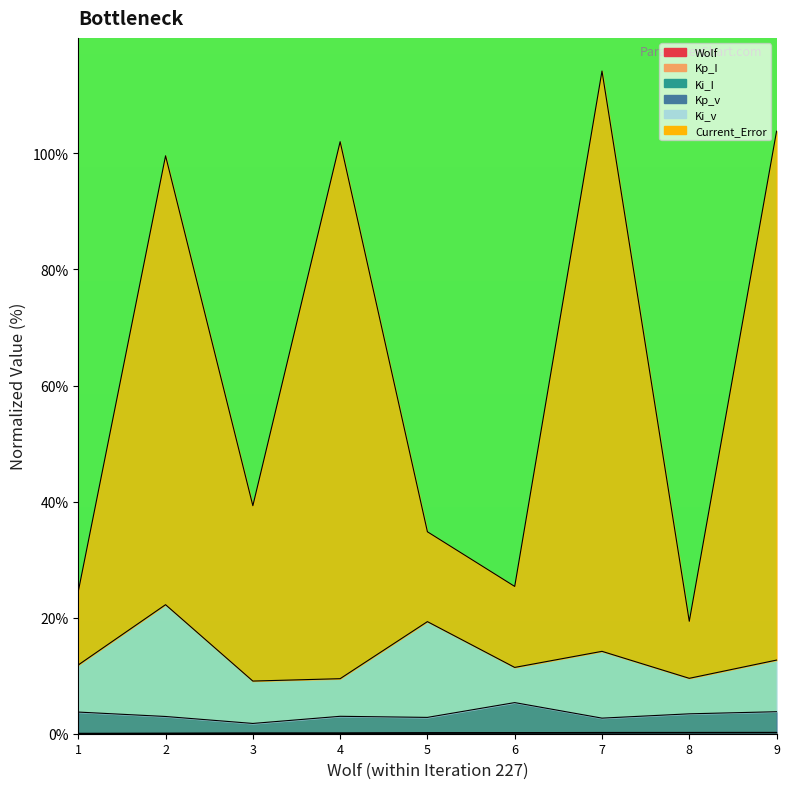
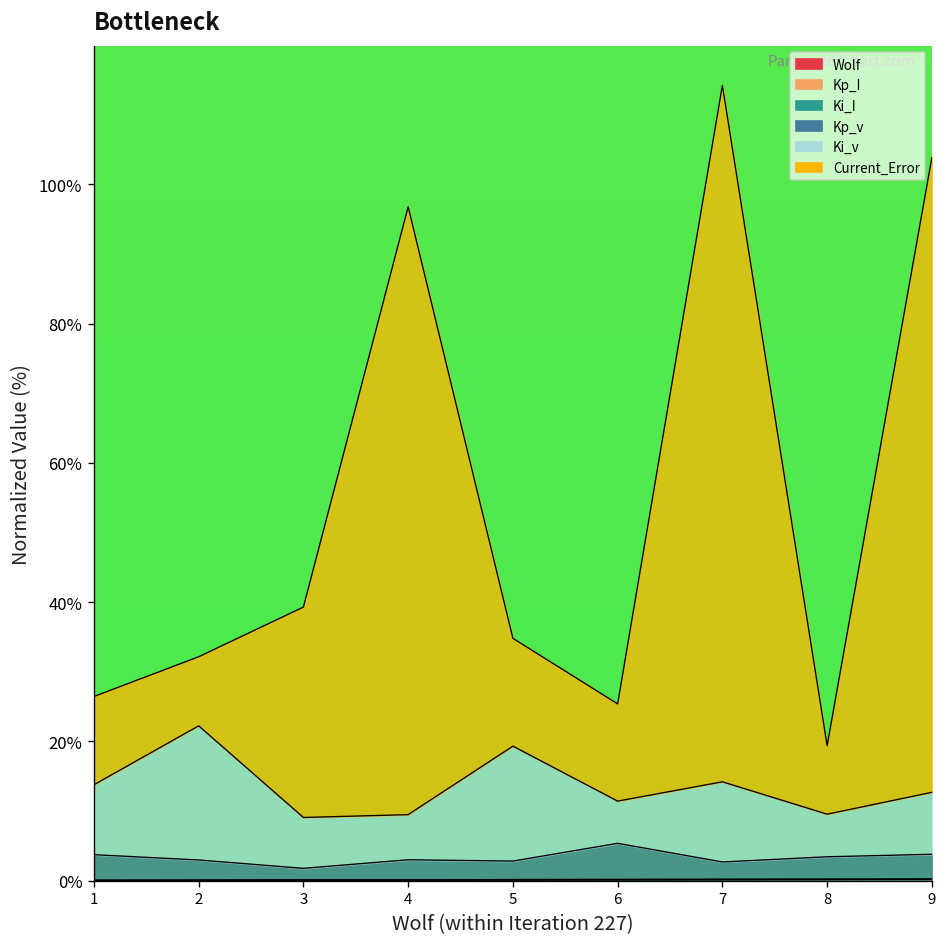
Ki_v, 1: 8% -> 10%
Current_Error, 2: 77% -> 10%
Current_Error, 4: 93% -> 87%
